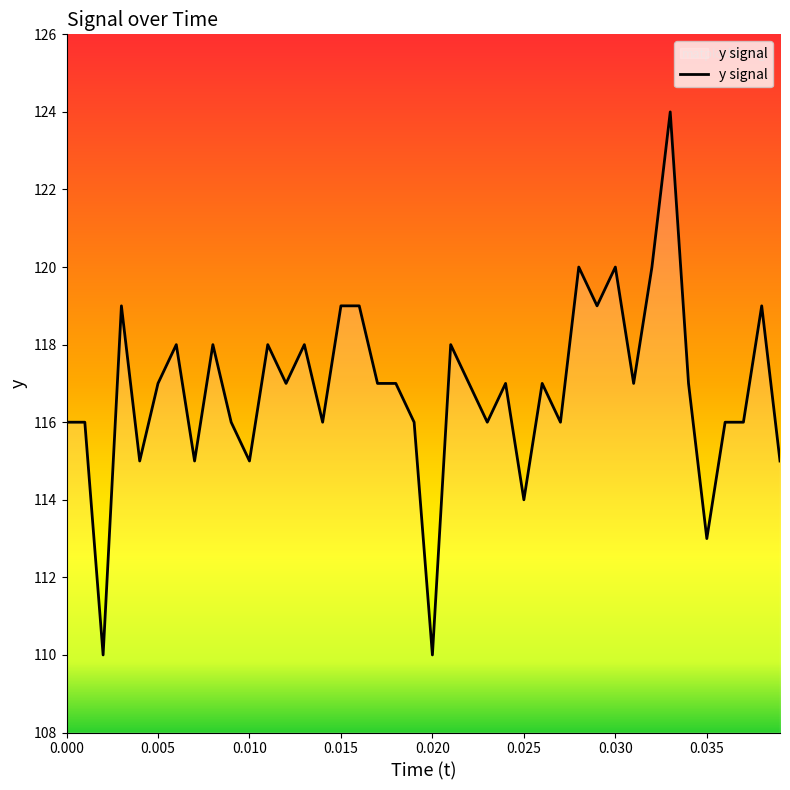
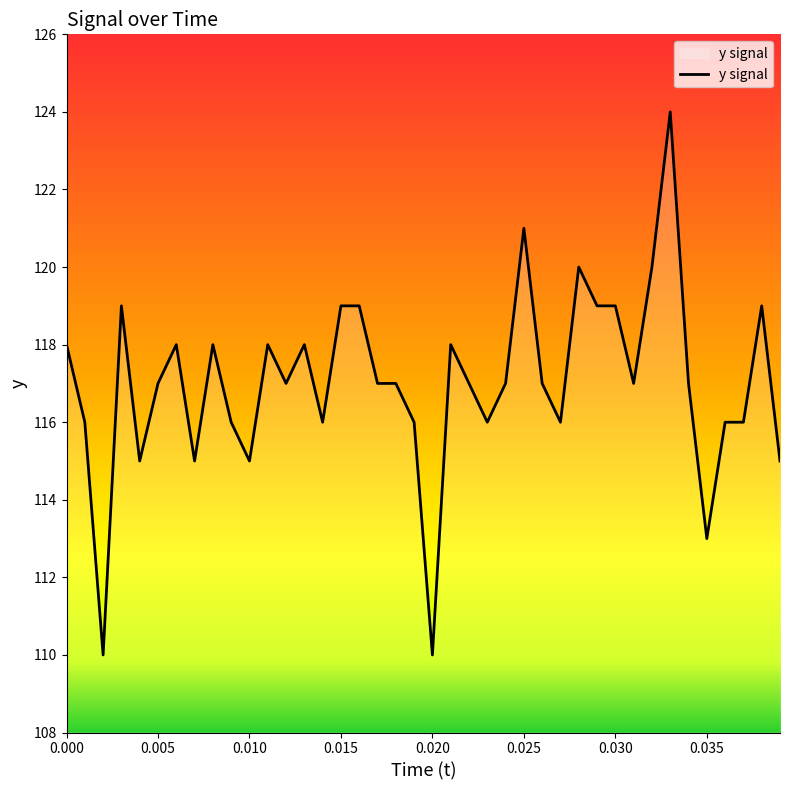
0.000: 116 -> 118
0.025: 114 -> 121
0.030: 120 -> 119
